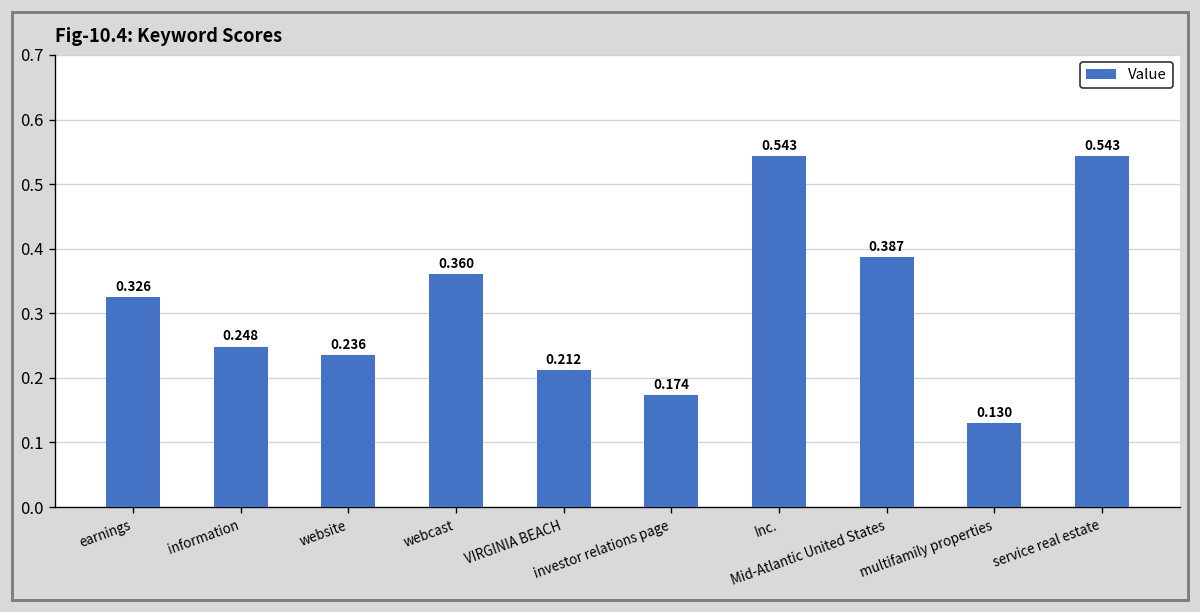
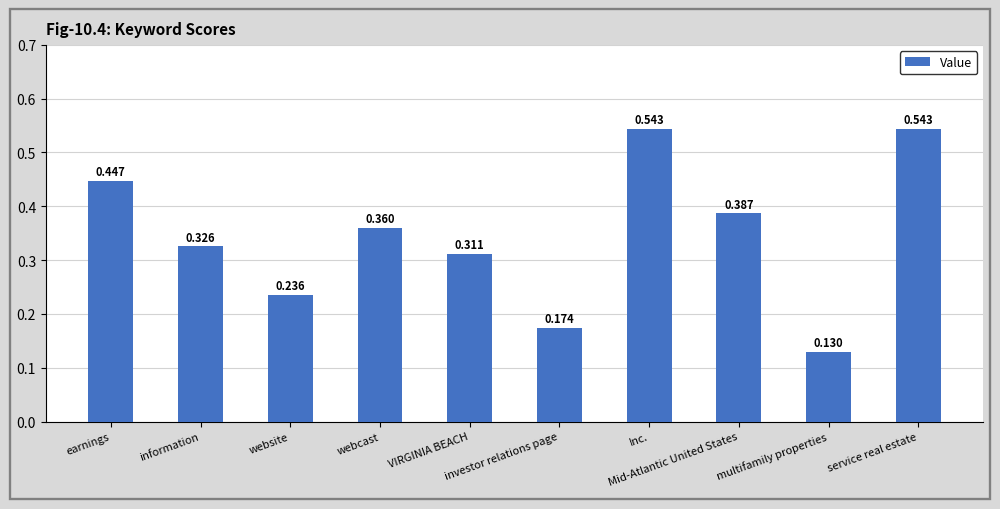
earnings: 0.326 -> 0.447
information: 0.248 -> 0.326
VIRGINIA BEACH: 0.212 -> 0.311
